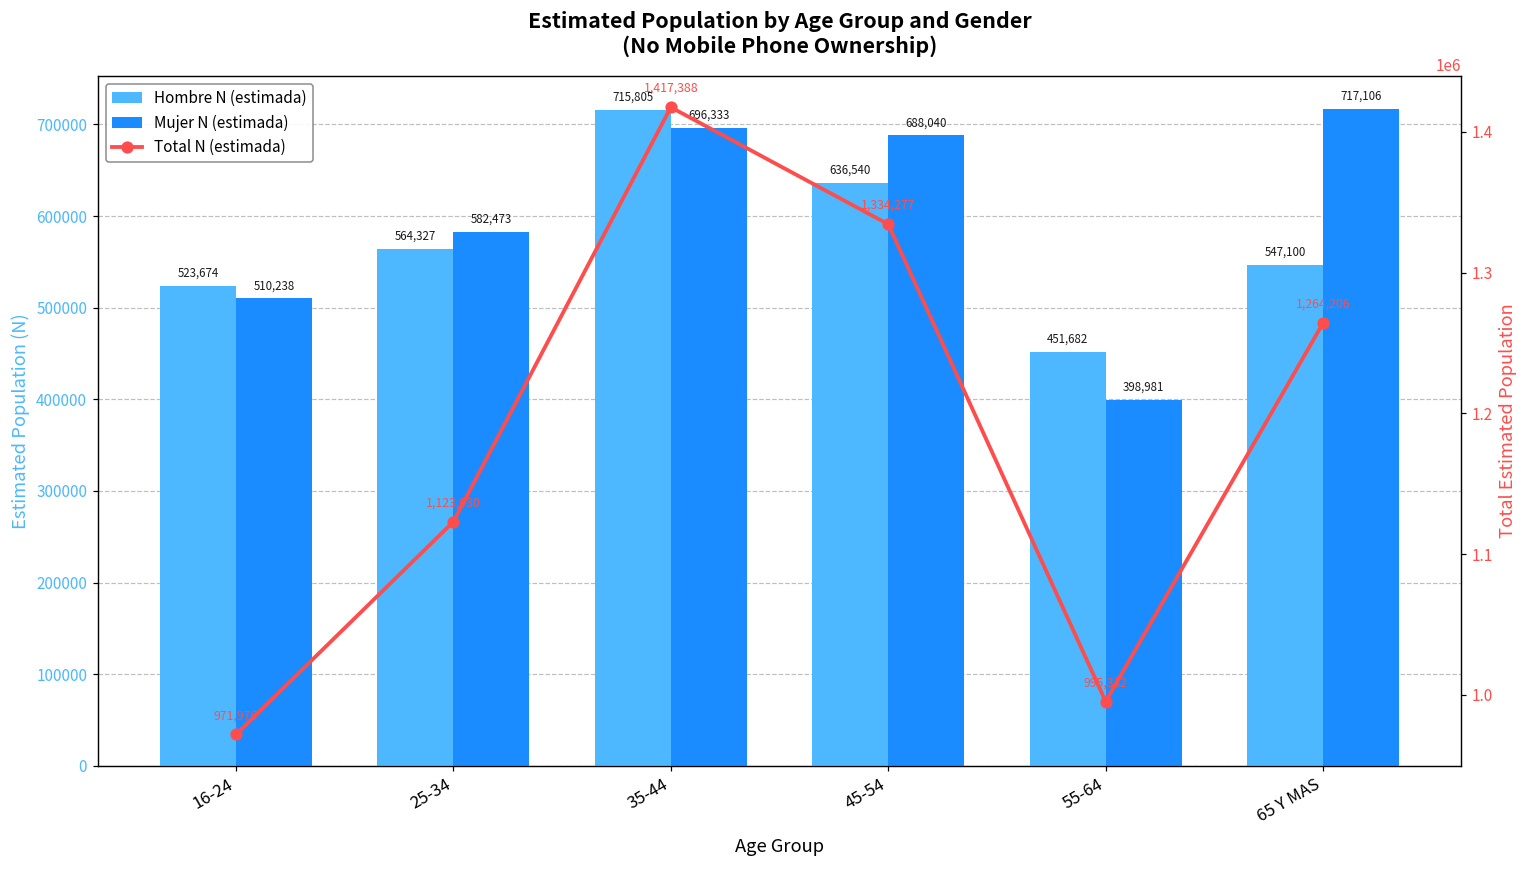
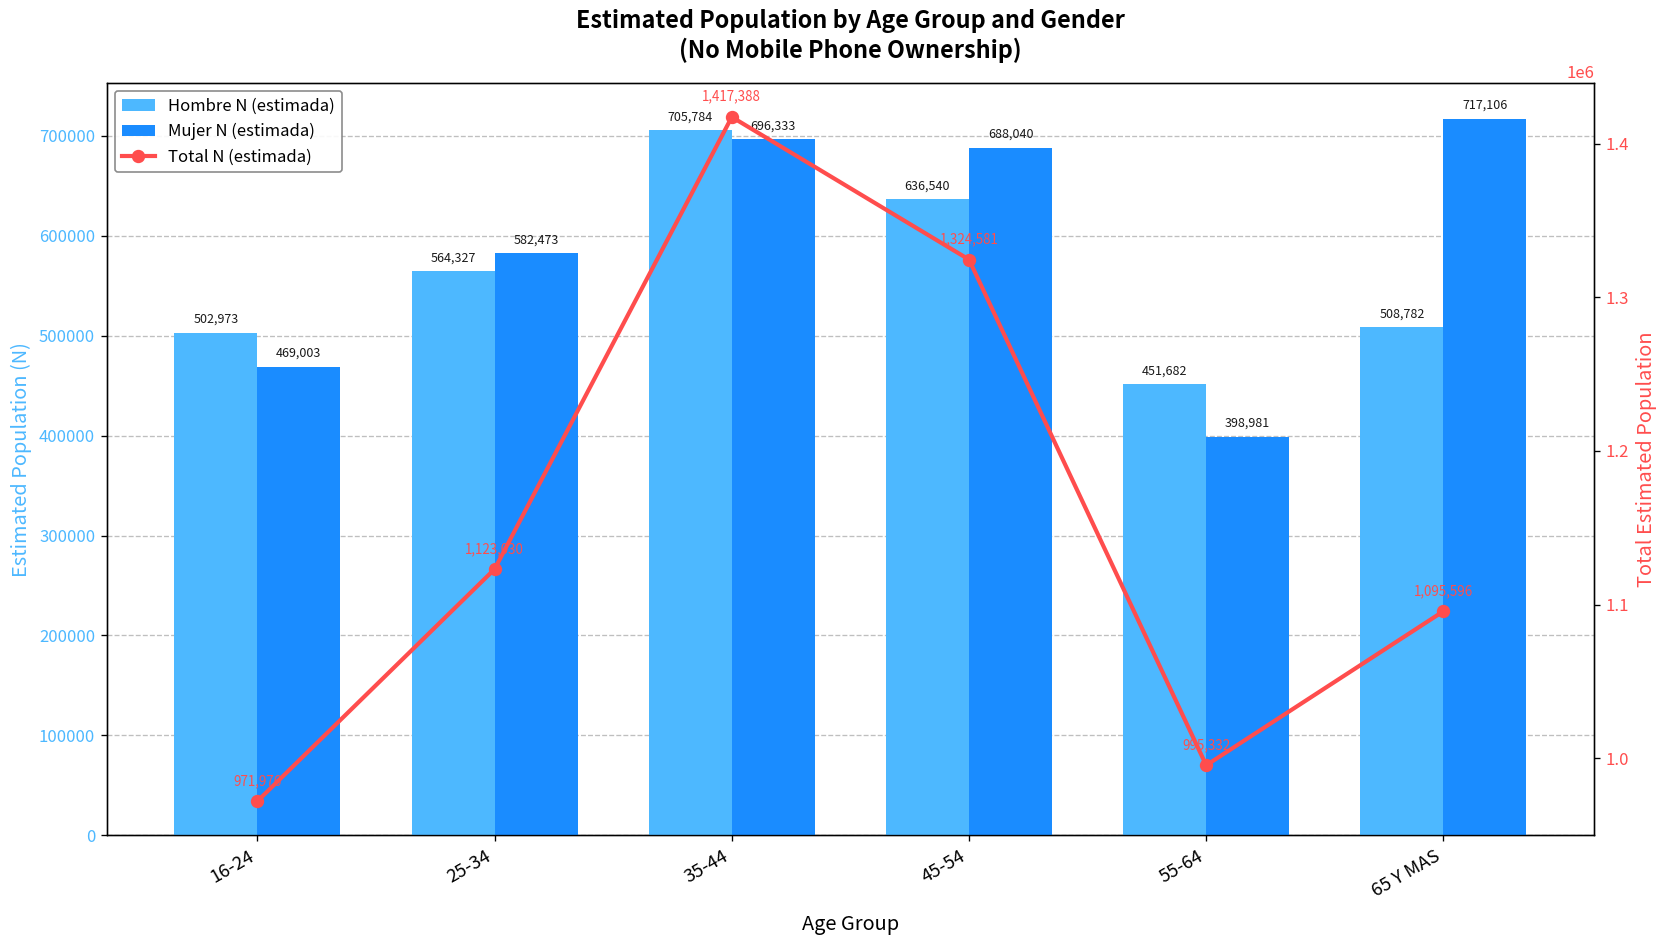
Hombre N (estimada), 16-24: 523,674 -> 502,973
Mujer N (estimada), 16-24: 510,238 -> 469,003
Hombre N (estimada), 35-44: 715,805 -> 705,784
Hombre N (estimada), 65 Y MAS: 547,100 -> 508,782
Total N (estimada), 45-54: 1,334,277 -> 1,324,581
Total N (estimada), 65 Y MAS: 1,264,206 -> 1,095,596
